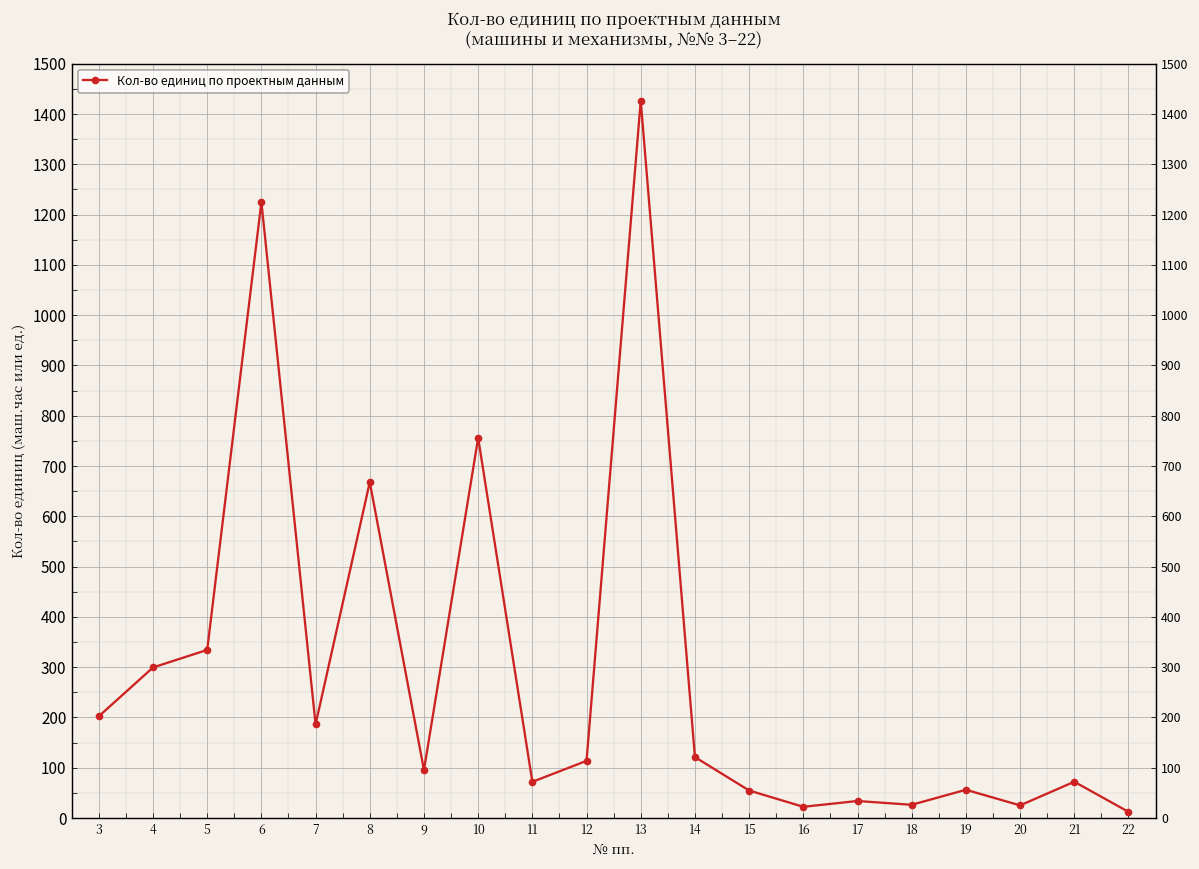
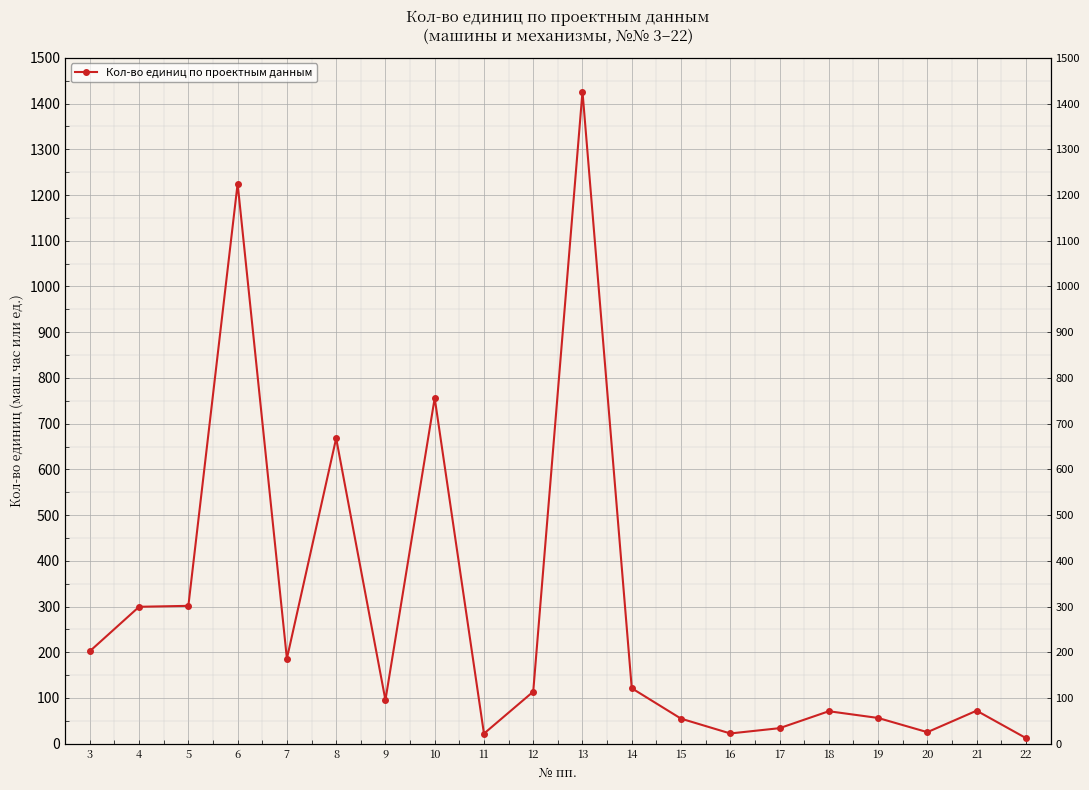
5: 330 -> 300
11: 70 -> 20
18: 30 -> 70
